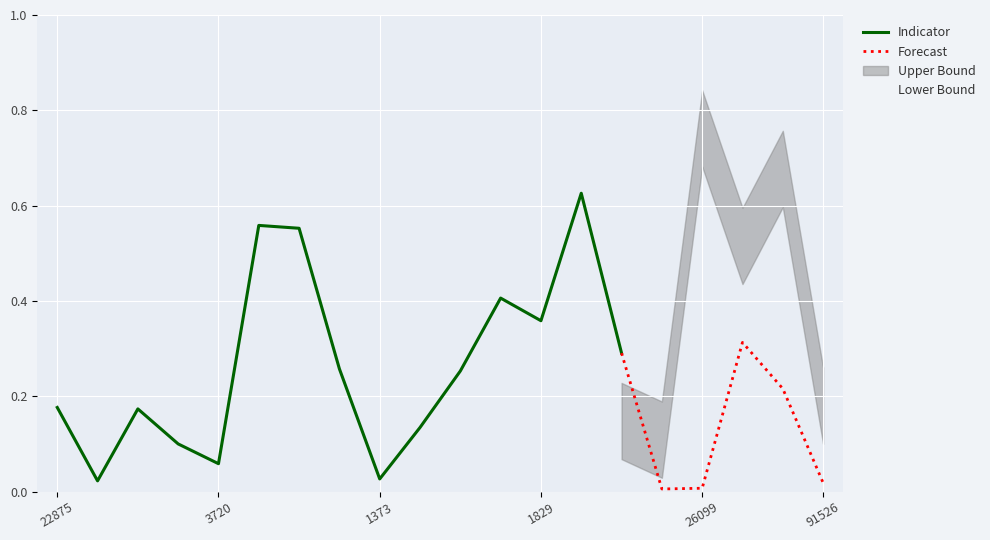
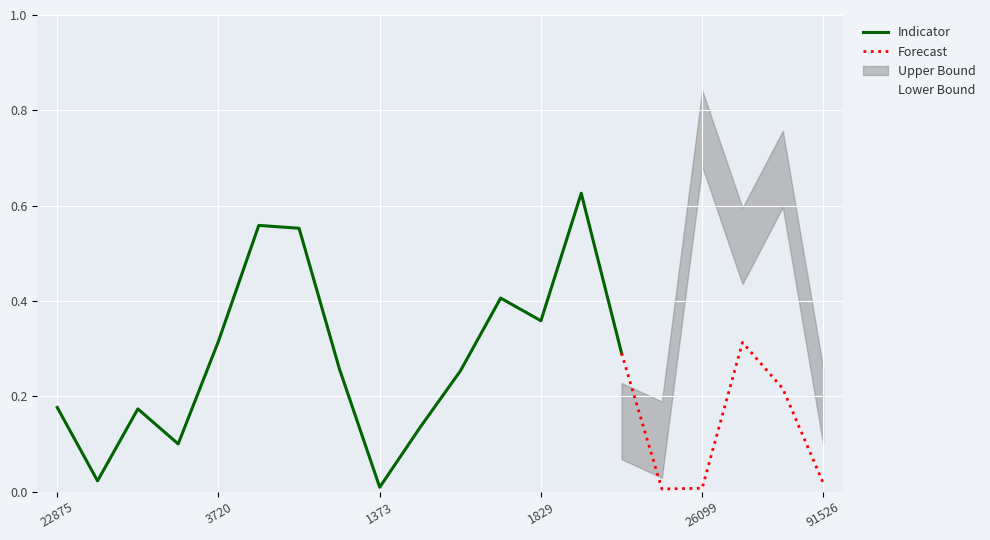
Indicator, 3720: 0.06 -> 0.32
Indicator, 1373: 0.03 -> 0.01
